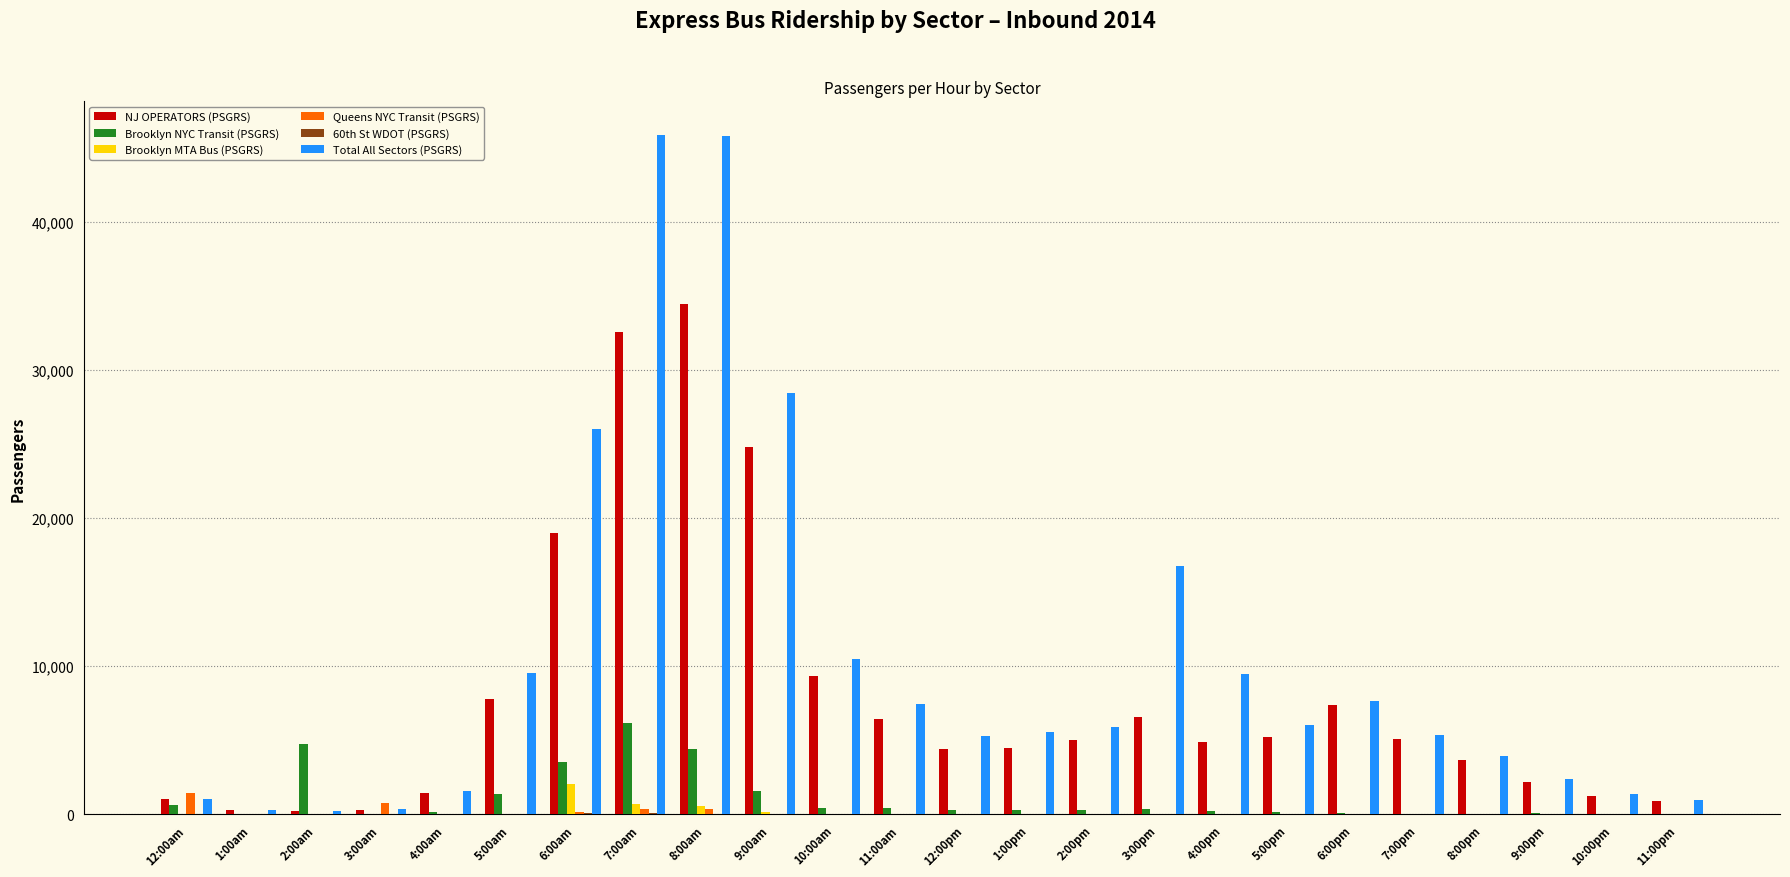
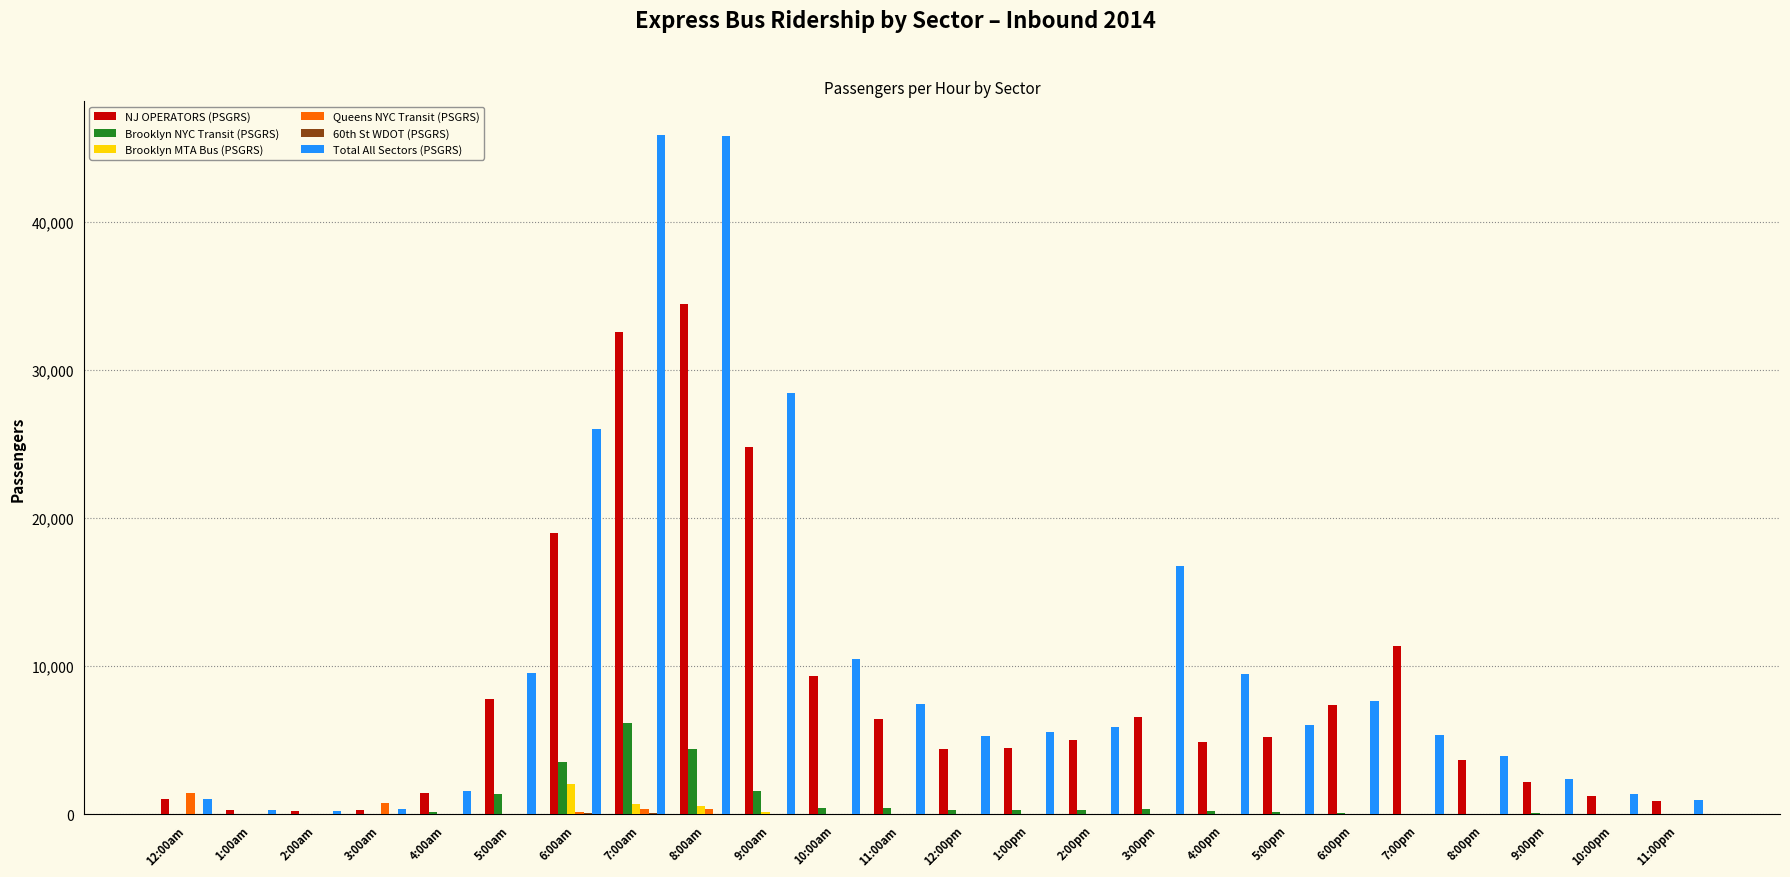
Brooklyn NYC Transit (PSGRS), 12:00am: 600 -> 0
Brooklyn NYC Transit (PSGRS), 2:00am: 4,800 -> 0
NJ OPERATORS (PSGRS), 7:00pm: 5,100 -> 11,400
